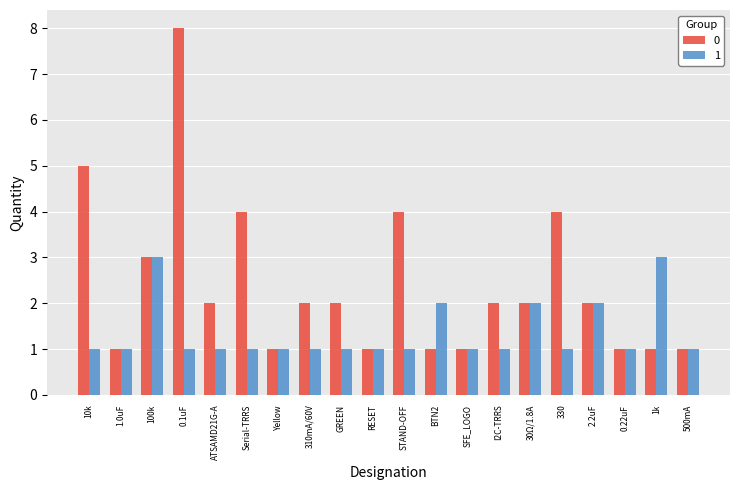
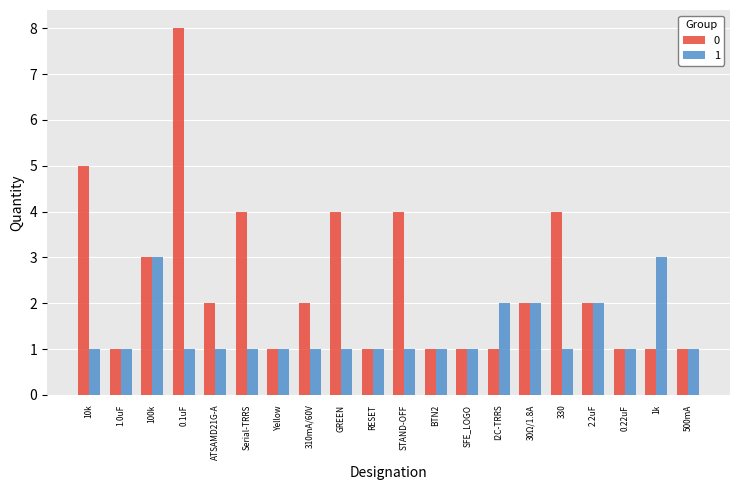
0, GREEN: 2 -> 4
1, BTN2: 2 -> 1
0, I2C-TRRS: 2 -> 1
1, I2C-TRRS: 1 -> 2
